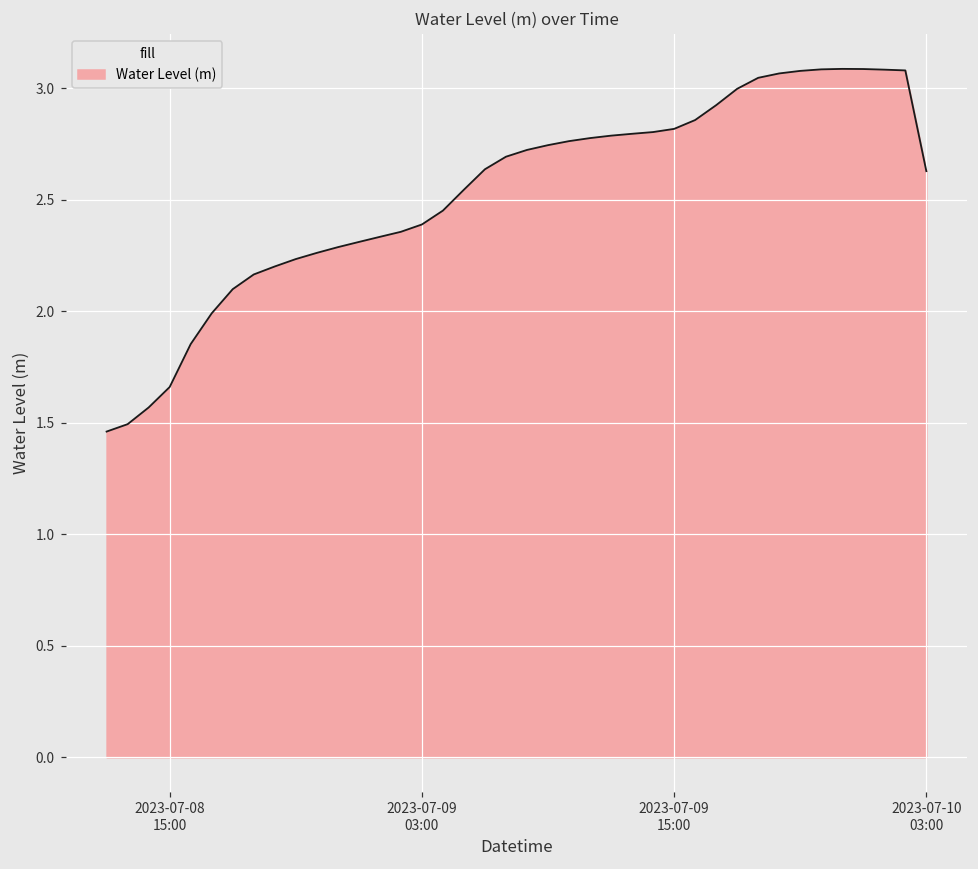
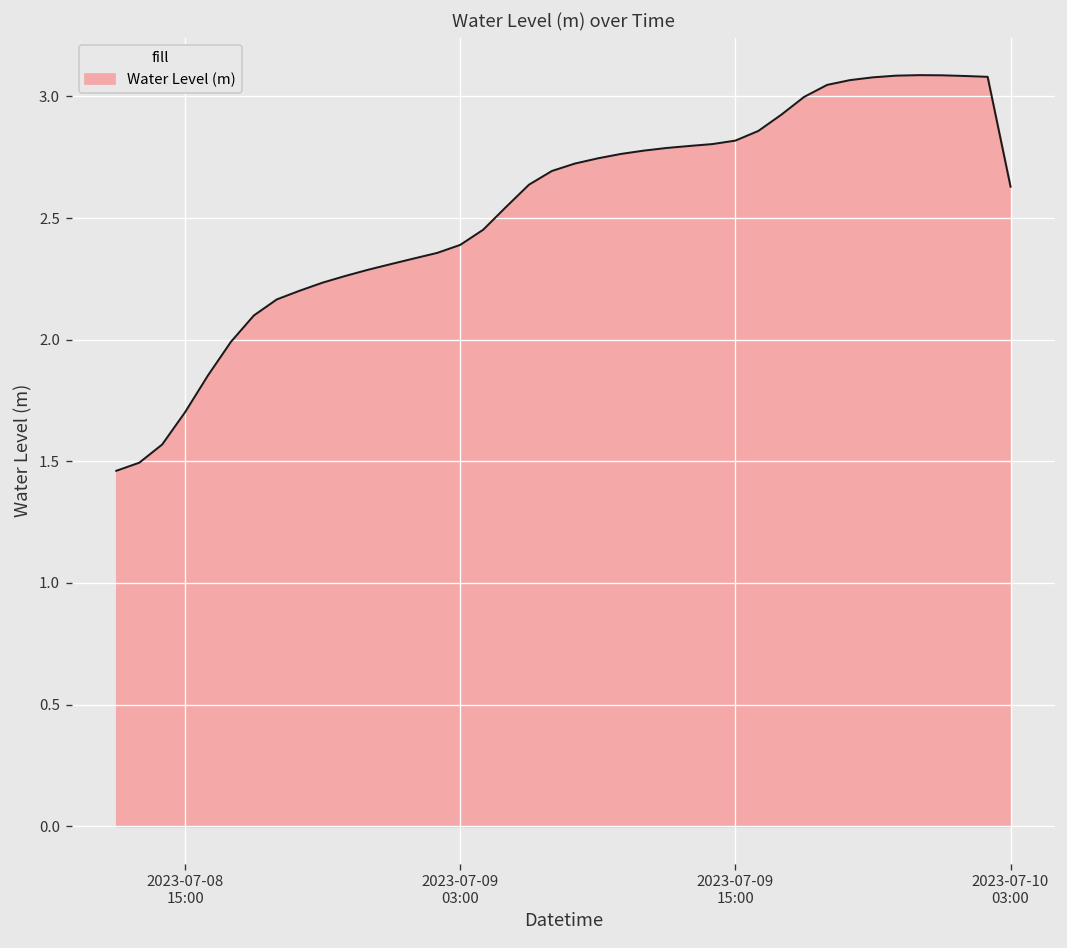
2023-07-08 15:00: 1.66 -> 1.70
